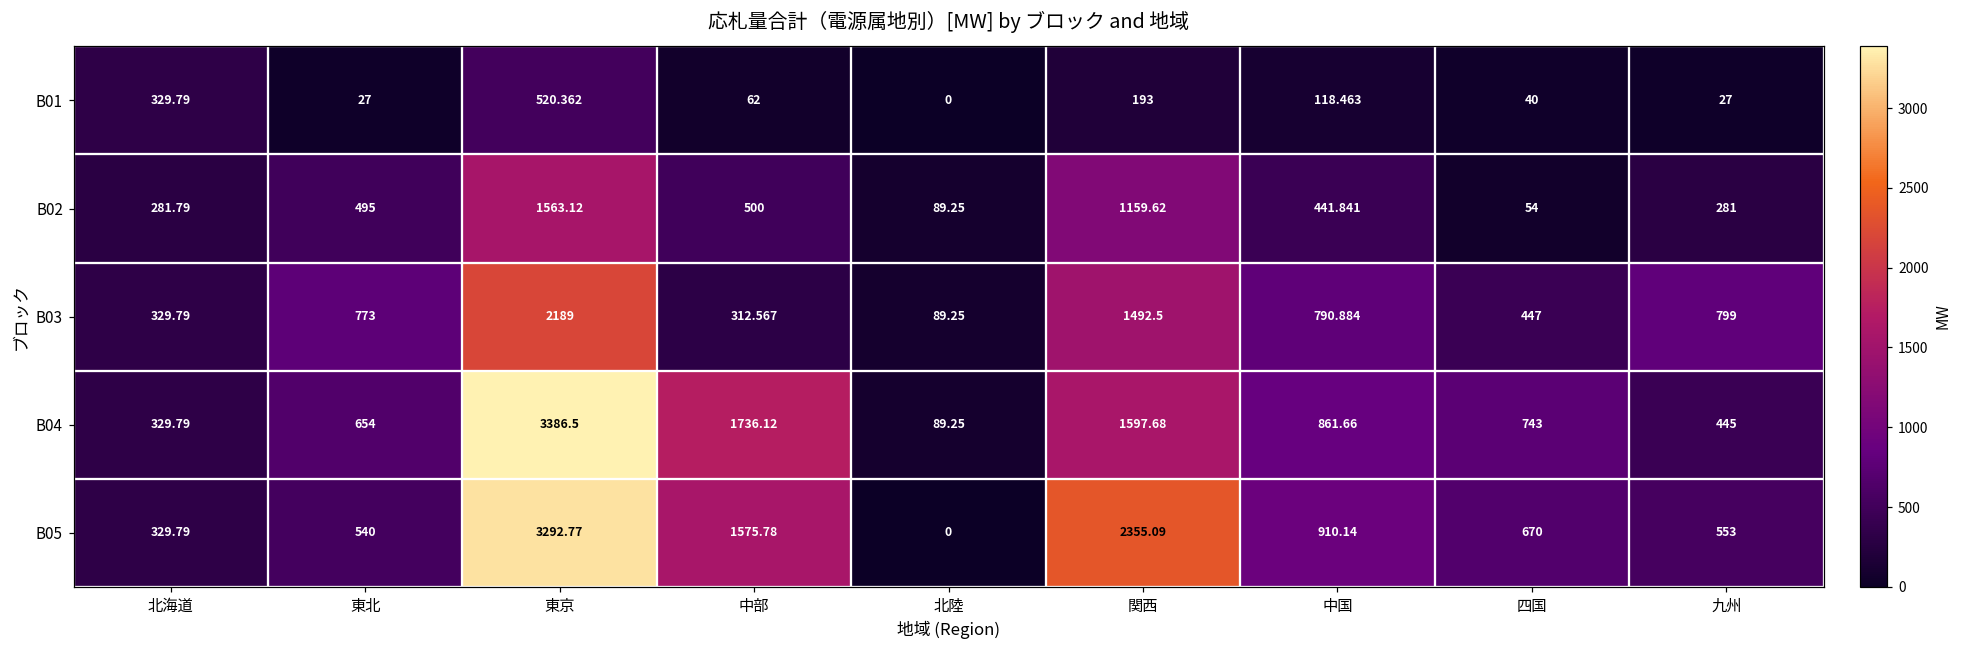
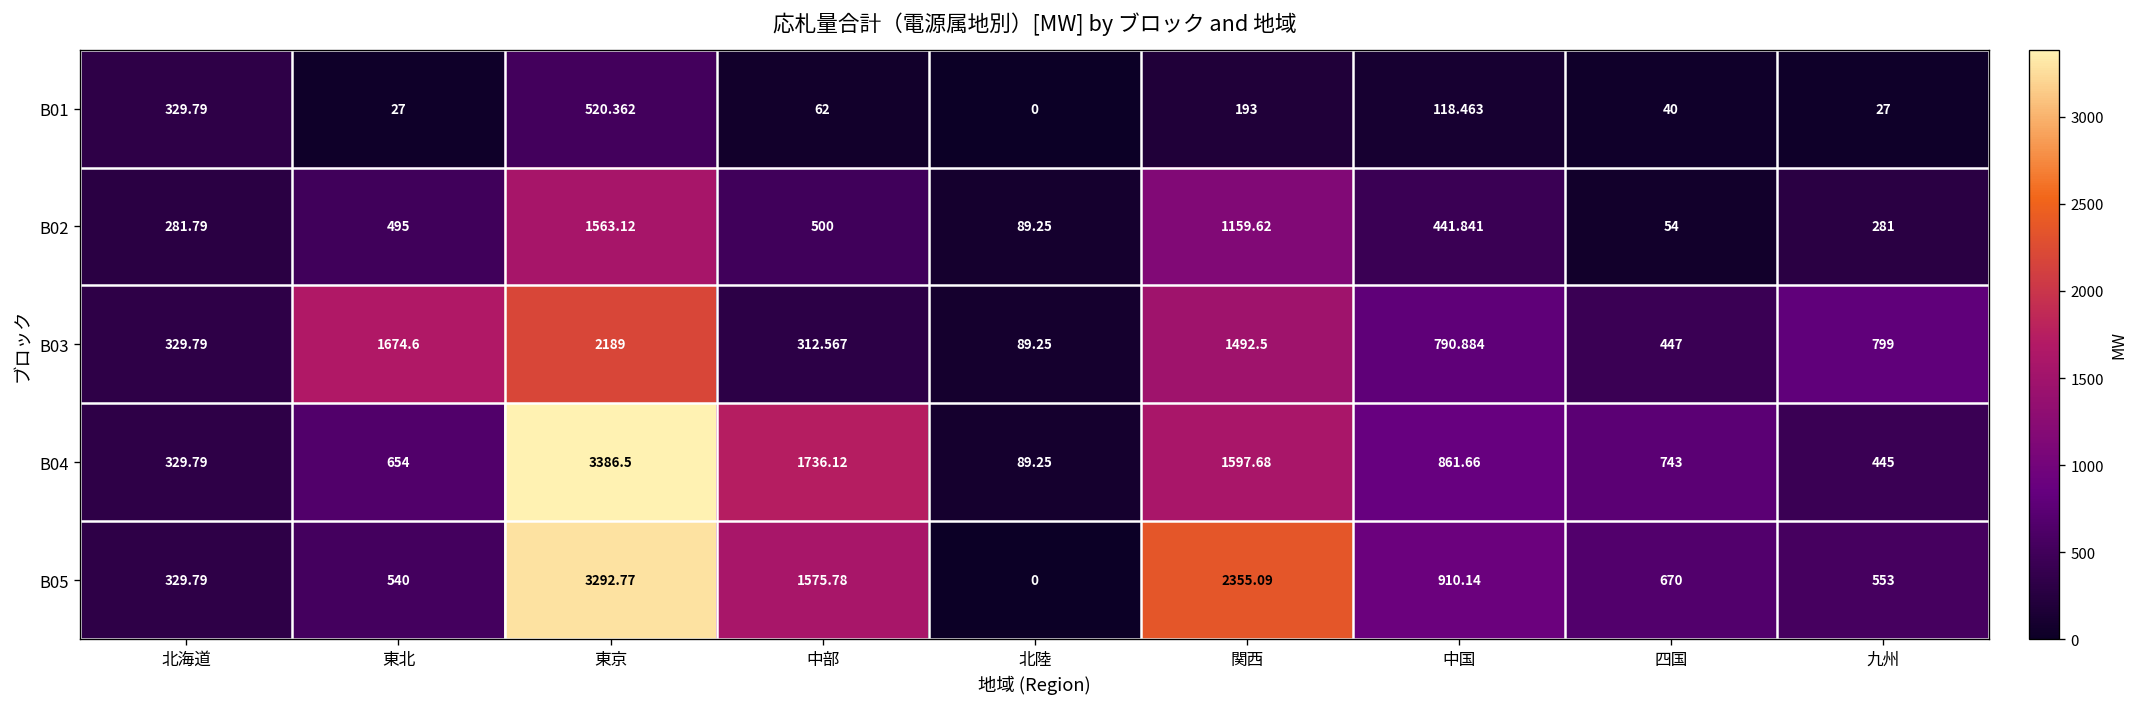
B03, 東北: 773 -> 1674.6
